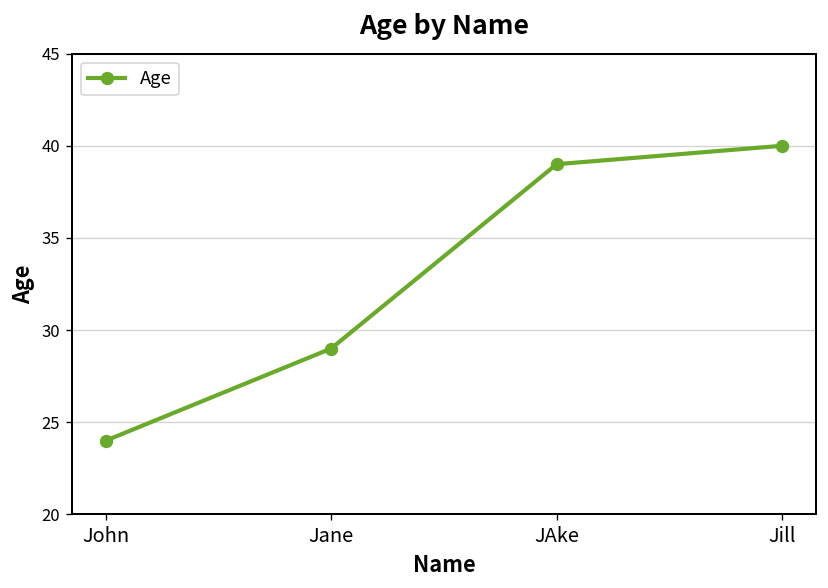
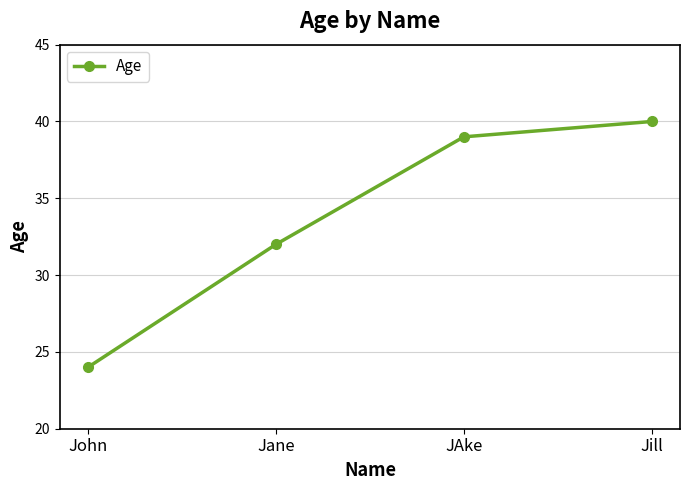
Jane: 29 -> 32
